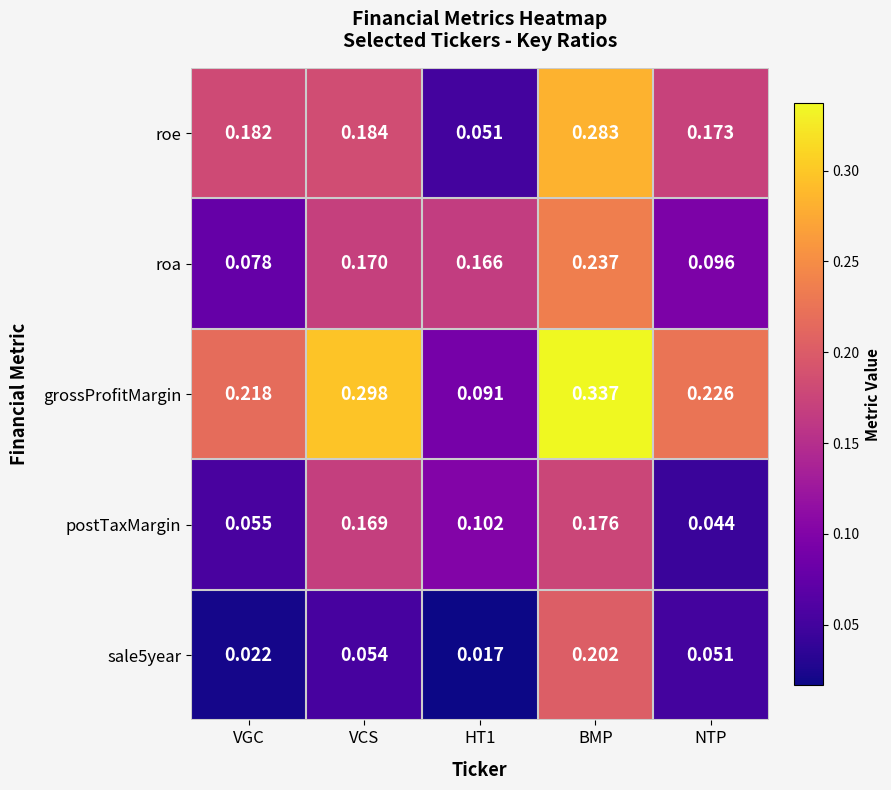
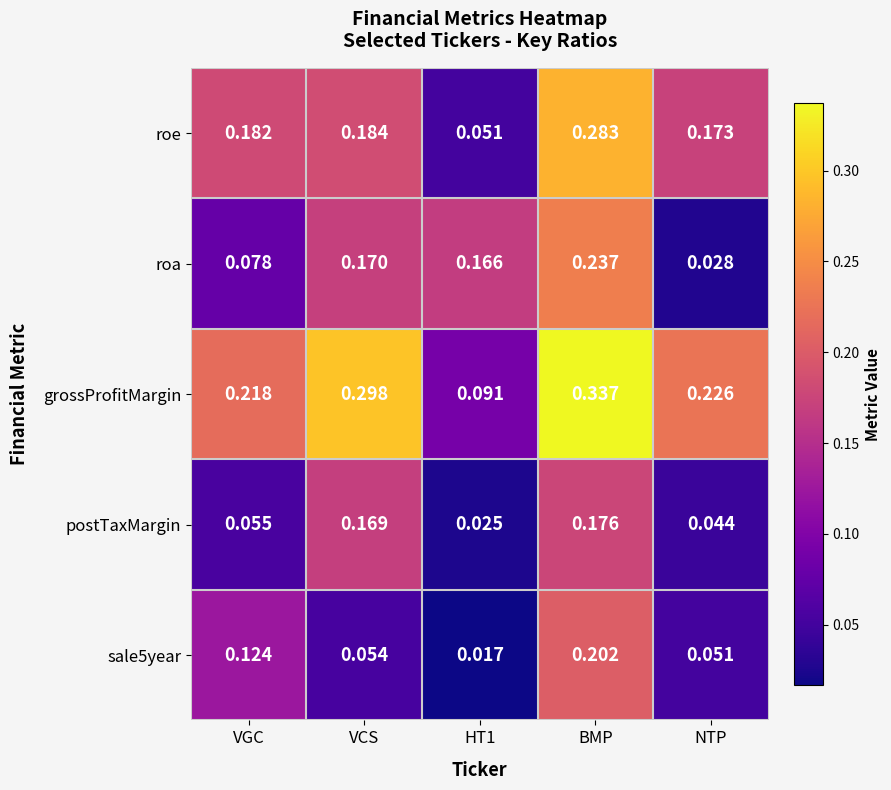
roa, NTP: 0.096 -> 0.028
postTaxMargin, HT1: 0.102 -> 0.025
sale5year, VGC: 0.022 -> 0.124
